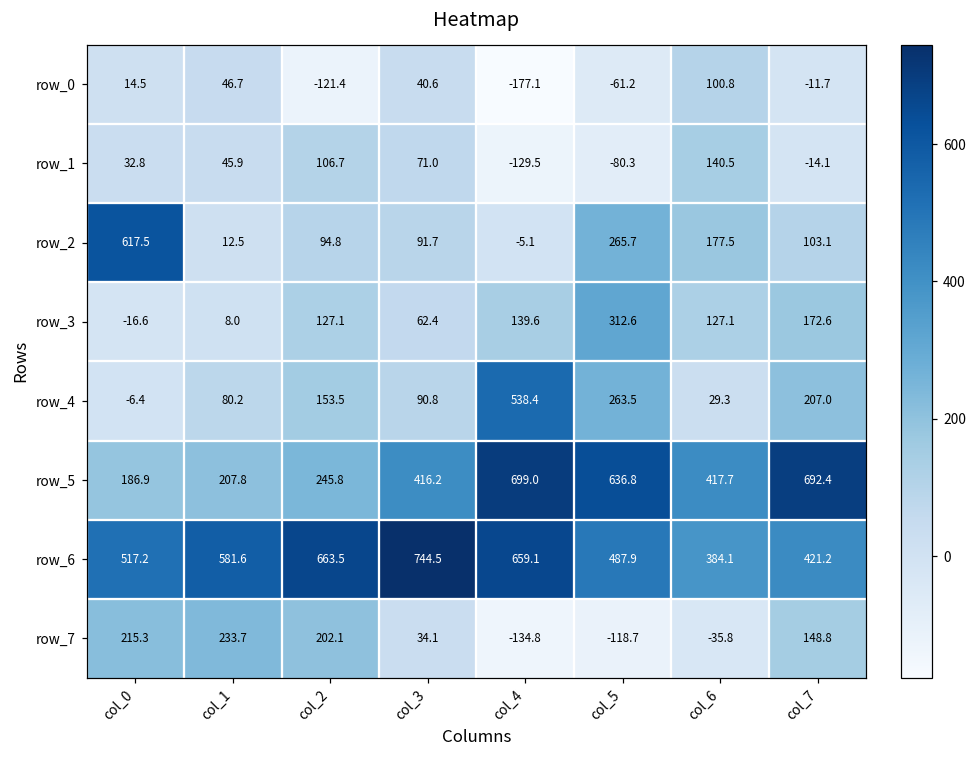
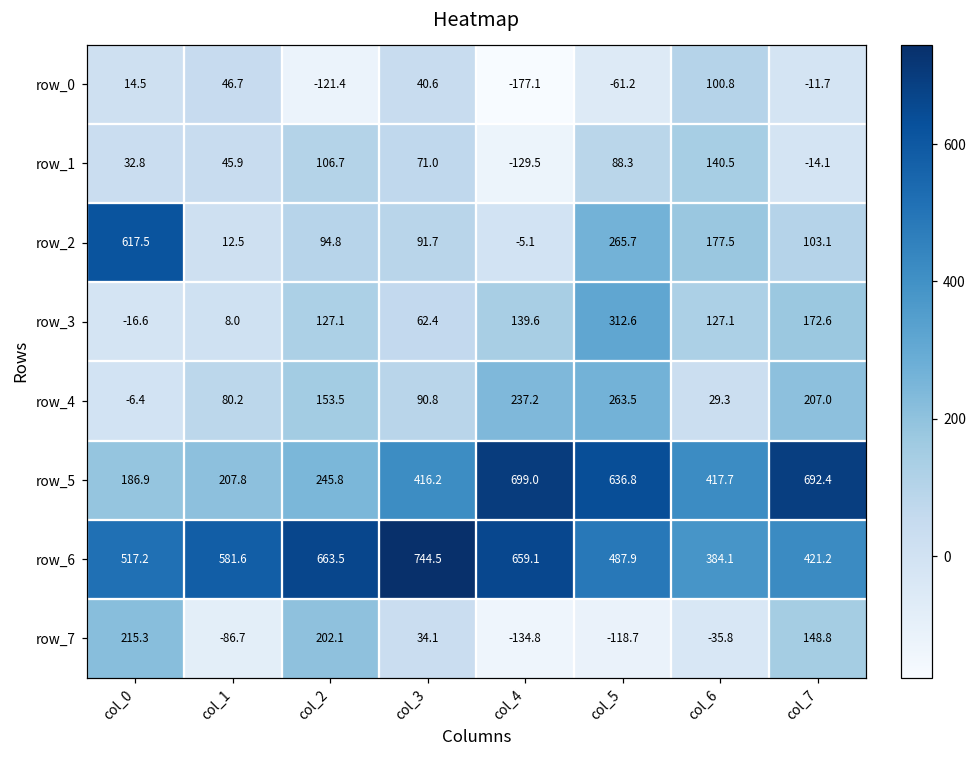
row_1, col_5: -80.3 -> 88.3
row_4, col_4: 538.4 -> 237.2
row_7, col_1: 233.7 -> -86.7
